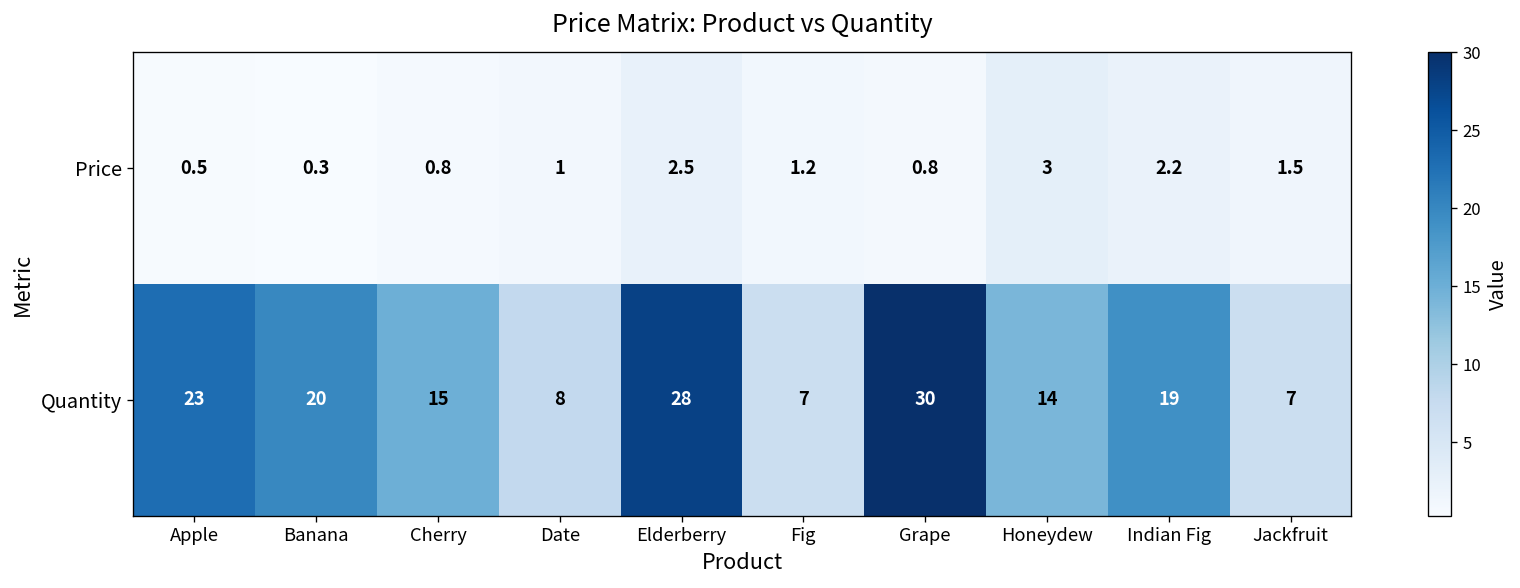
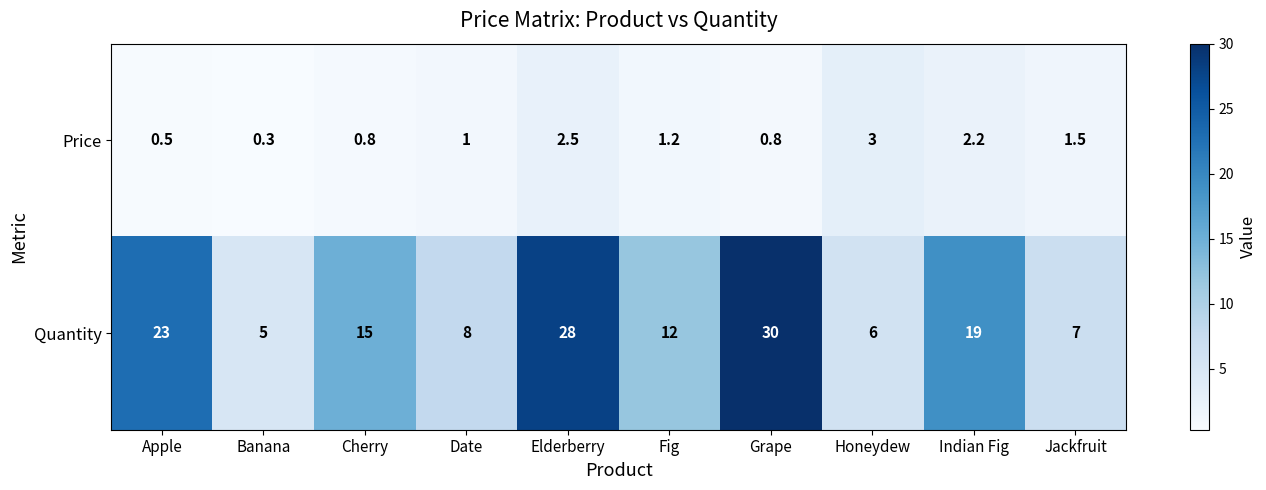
Quantity, Banana: 20 -> 5
Quantity, Fig: 7 -> 12
Quantity, Honeydew: 14 -> 6
